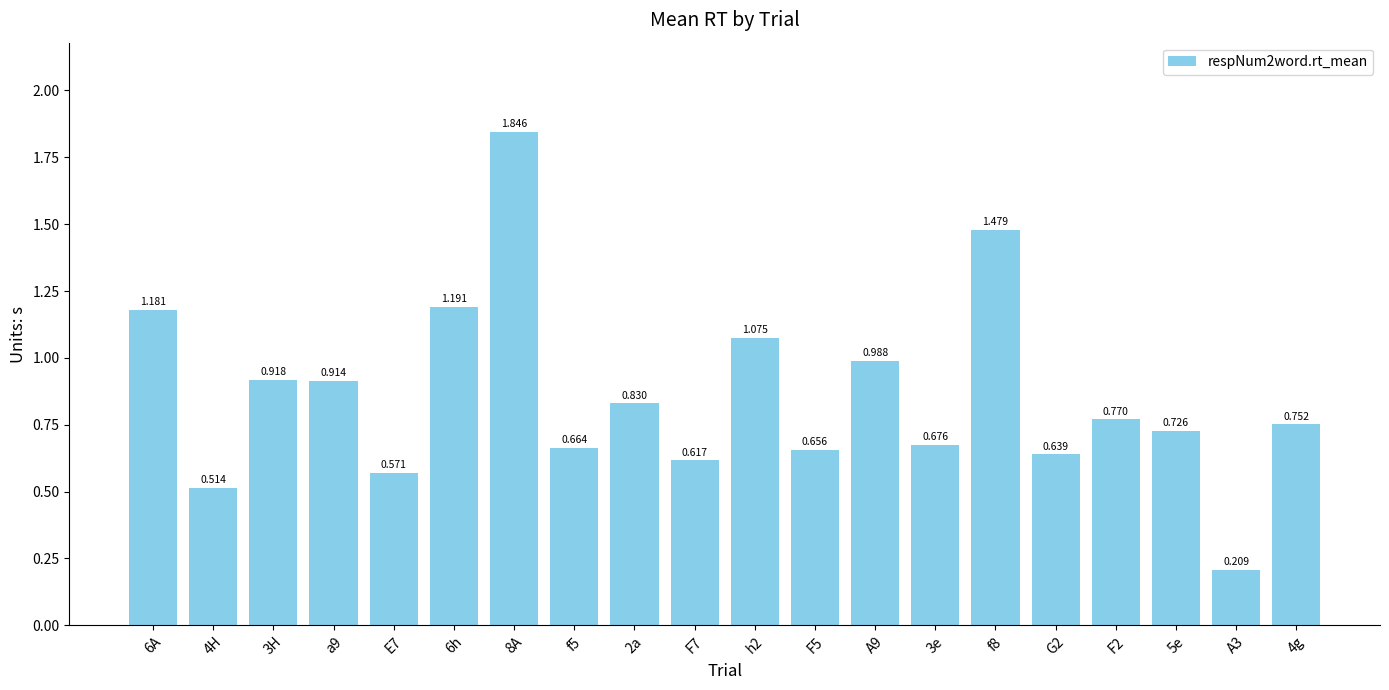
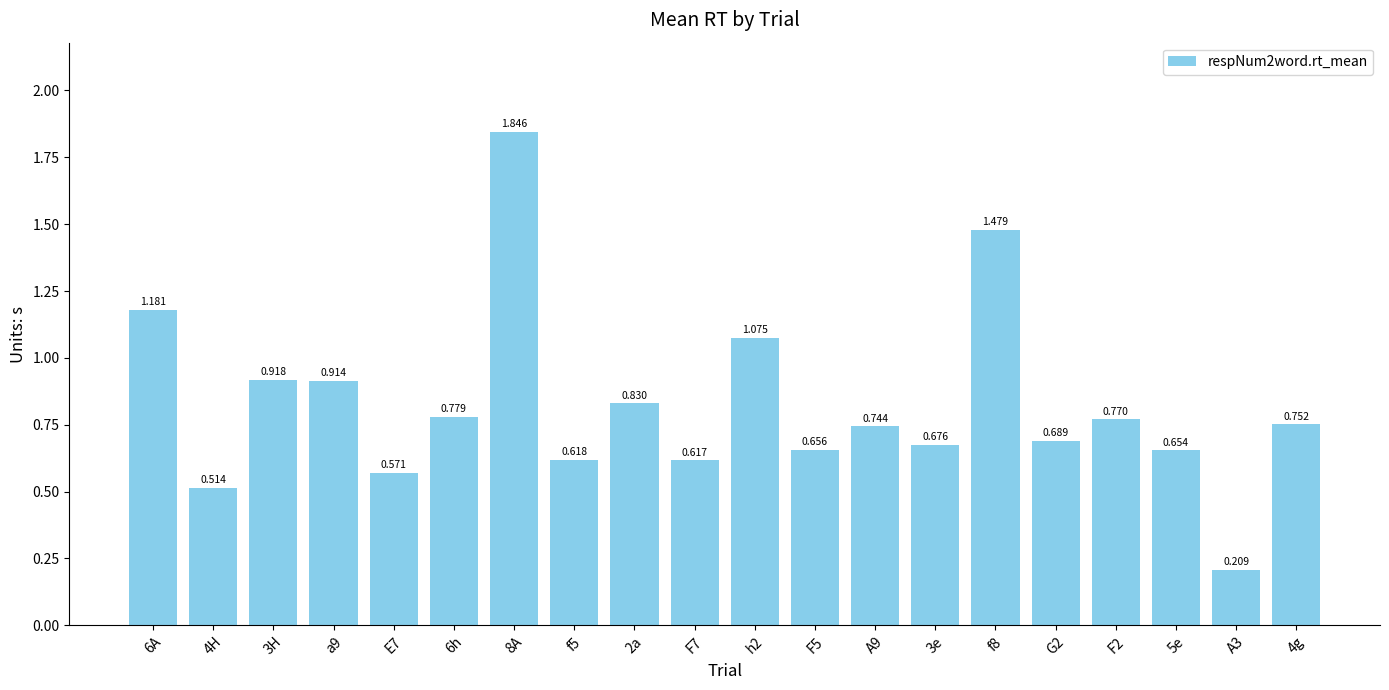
6h: 1.191 -> 0.779
f5: 0.664 -> 0.618
A9: 0.988 -> 0.744
G2: 0.639 -> 0.689
5e: 0.726 -> 0.654
